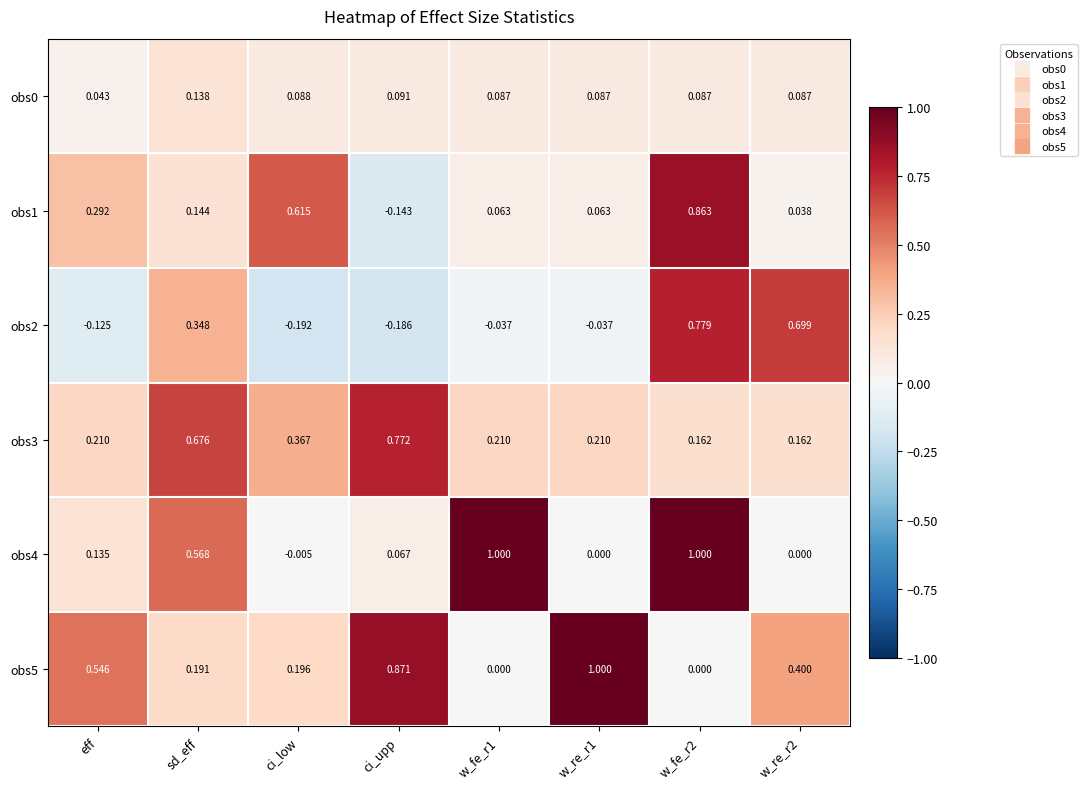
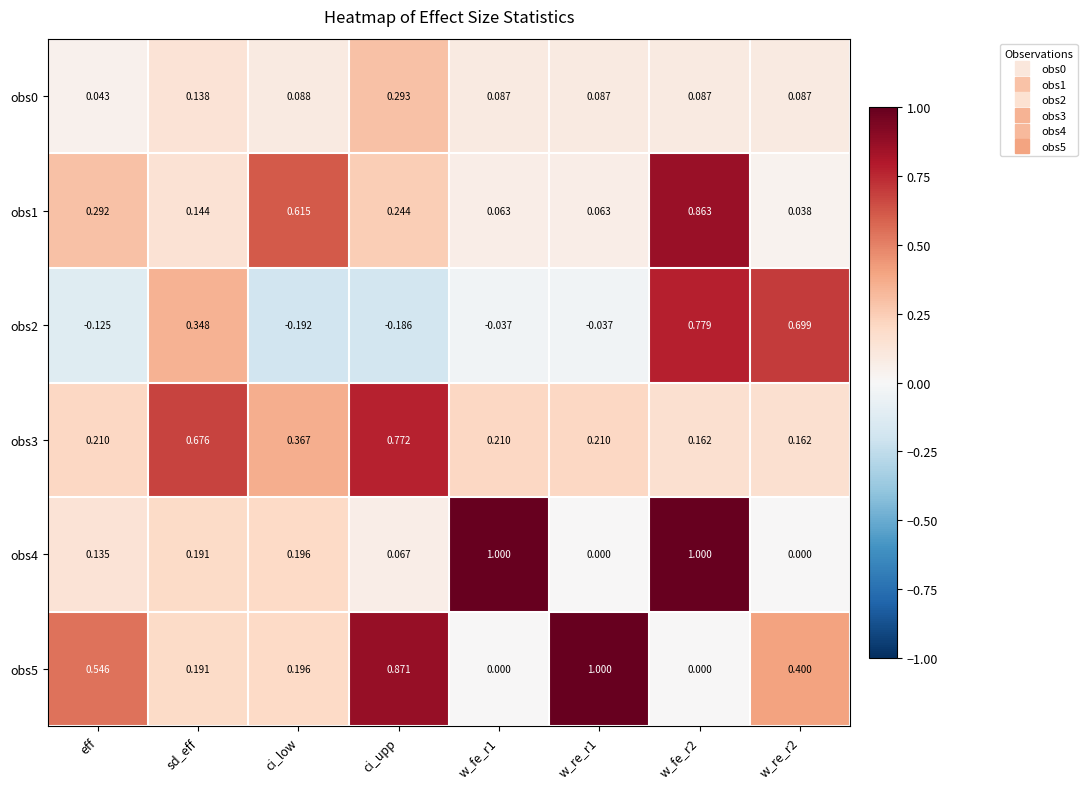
obs0, ci_upp: 0.091 -> 0.293
obs1, ci_upp: -0.143 -> 0.244
obs4, sd_eff: 0.568 -> 0.191
obs4, ci_low: -0.005 -> 0.196
